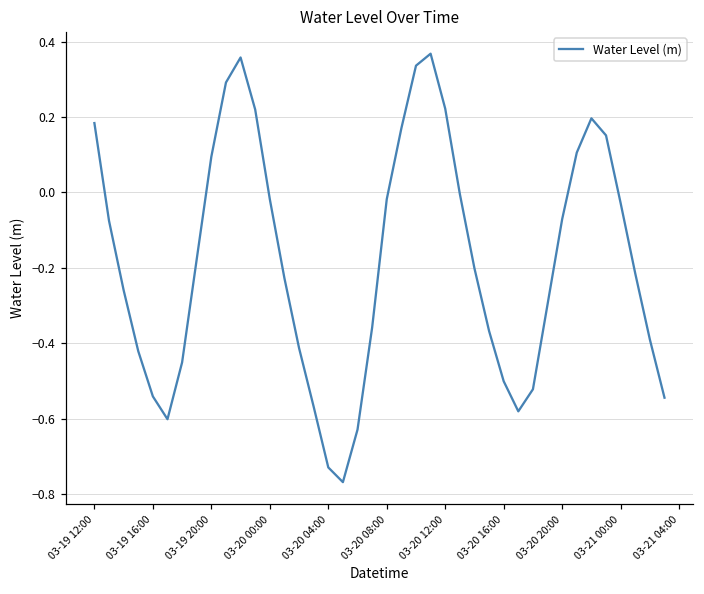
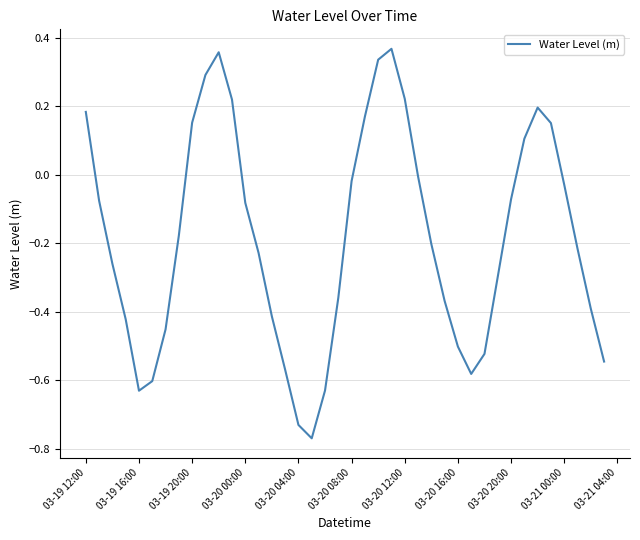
03-19 16:00: -0.54 -> -0.63
03-19 20:00: 0.09 -> 0.15
03-20 00:00: -0.02 -> -0.08
